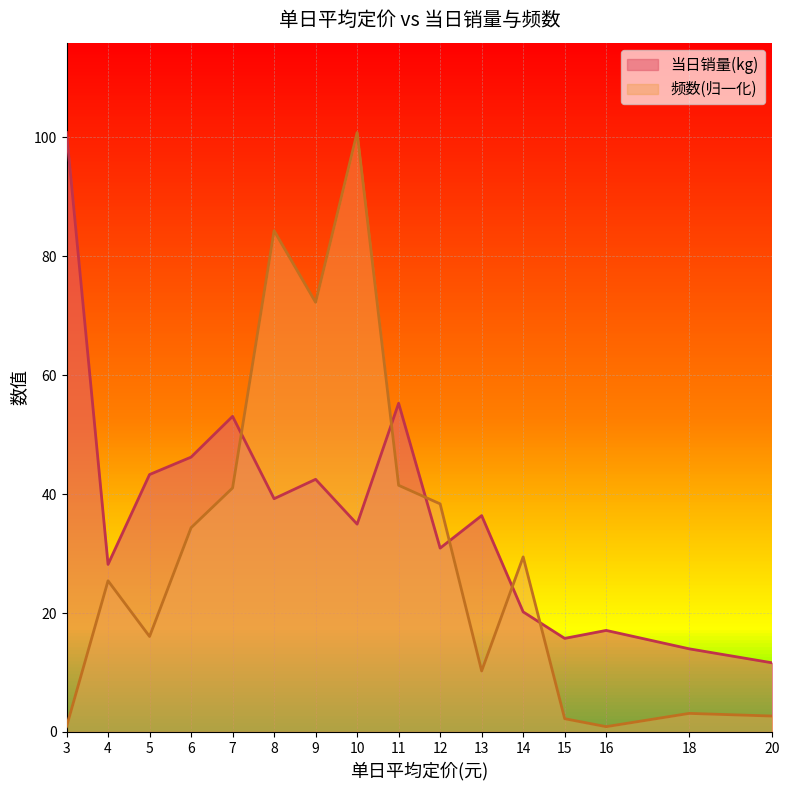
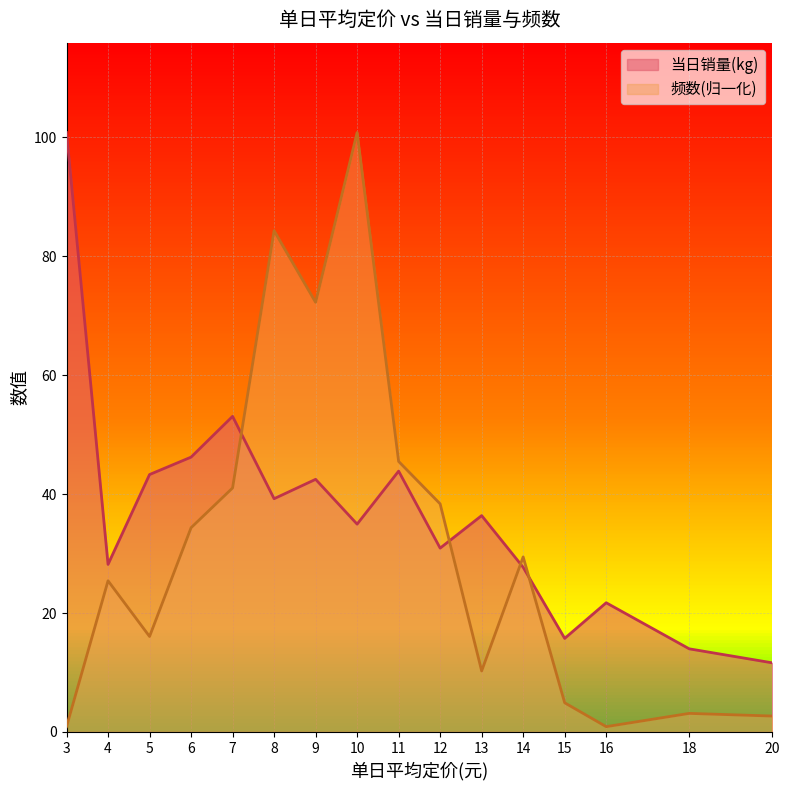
当日销量(kg), 11: 55 -> 44
频数(归一化), 11: 41 -> 45
当日销量(kg), 14: 20 -> 28
频数(归一化), 15: 2 -> 5
当日销量(kg), 16: 17 -> 22
